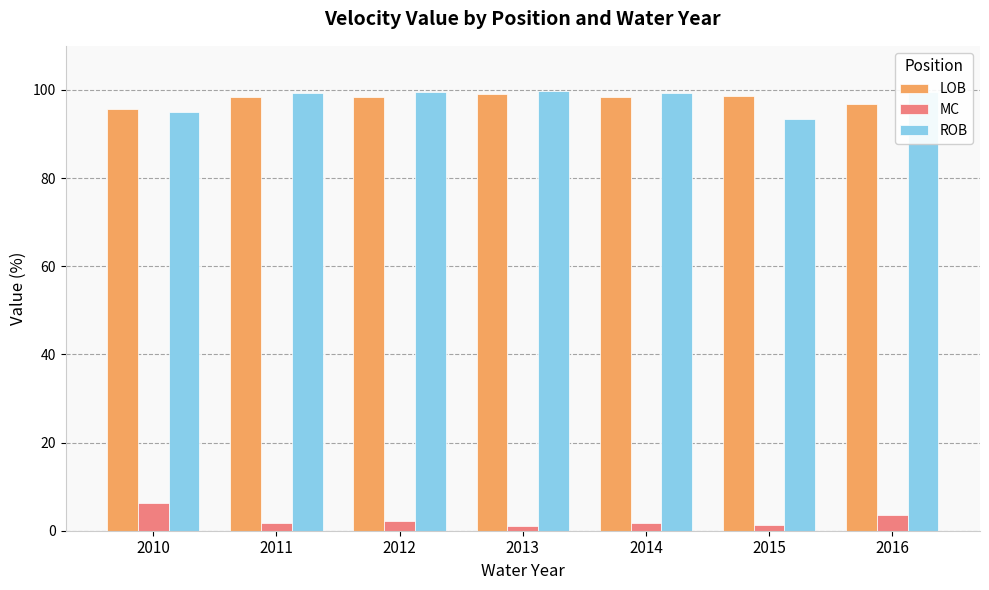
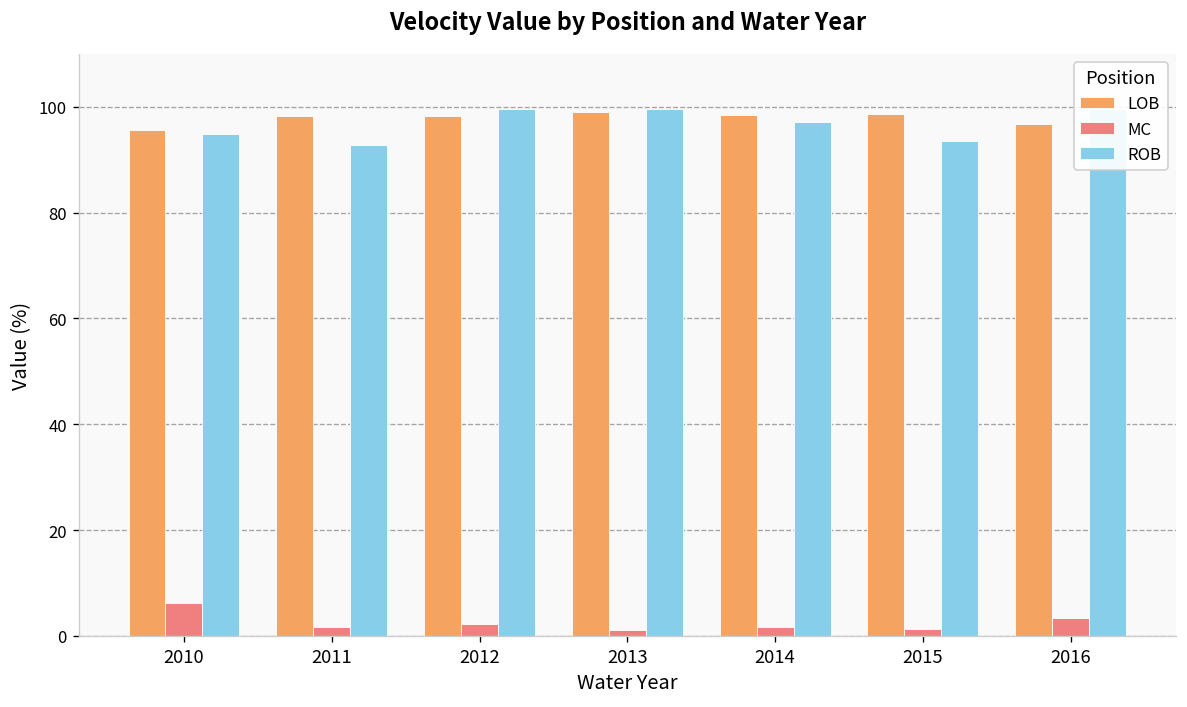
ROB, 2011: 99 -> 93
ROB, 2014: 99 -> 97
